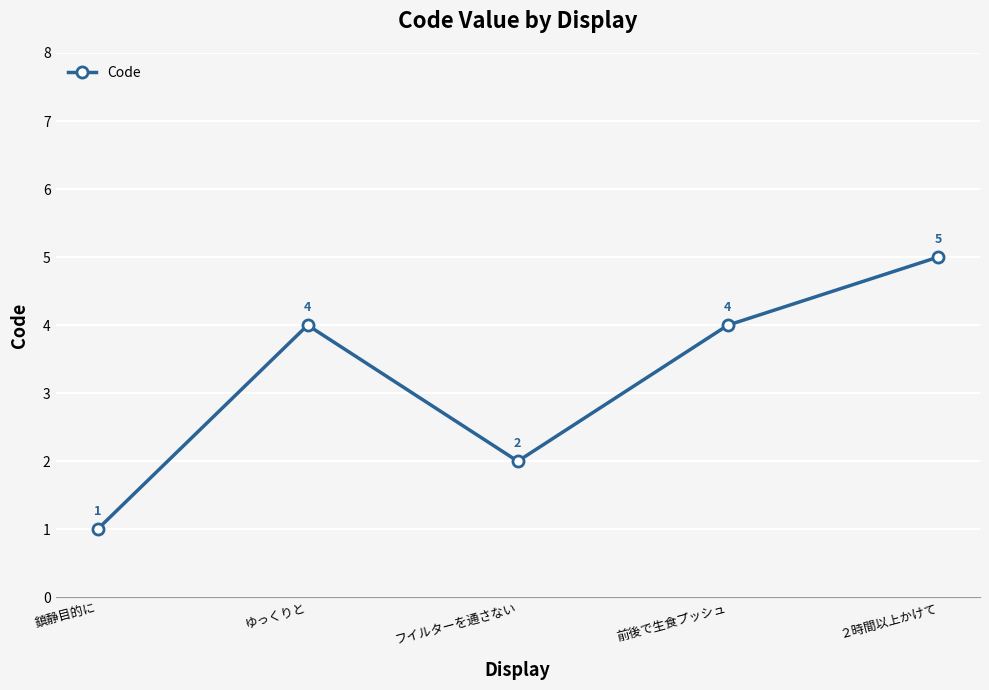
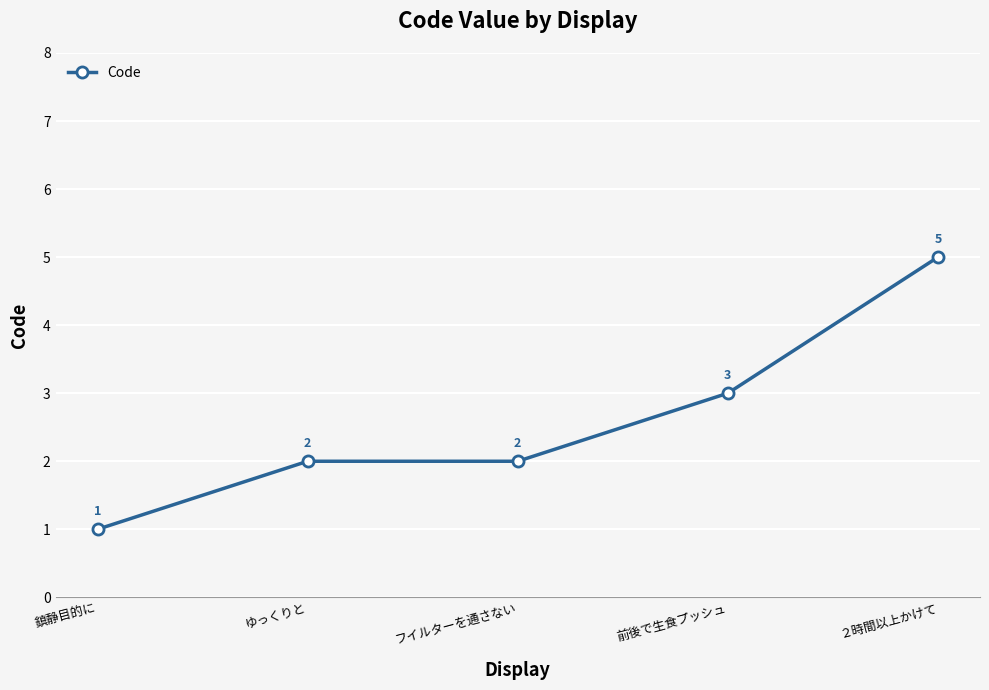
ゆっくりと: 4 -> 2
前後で生食プッシュ: 4 -> 3
